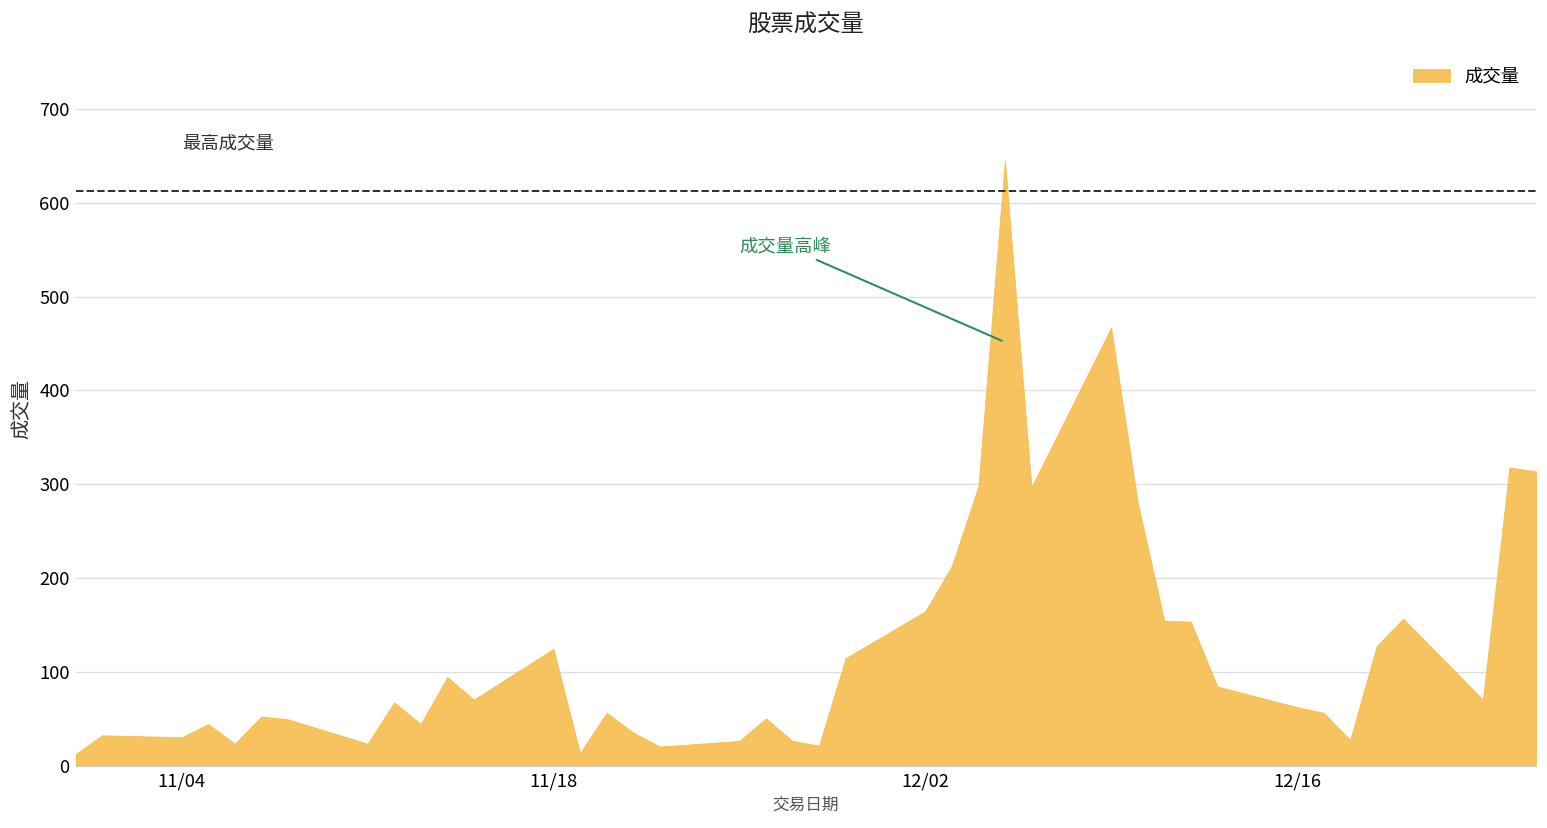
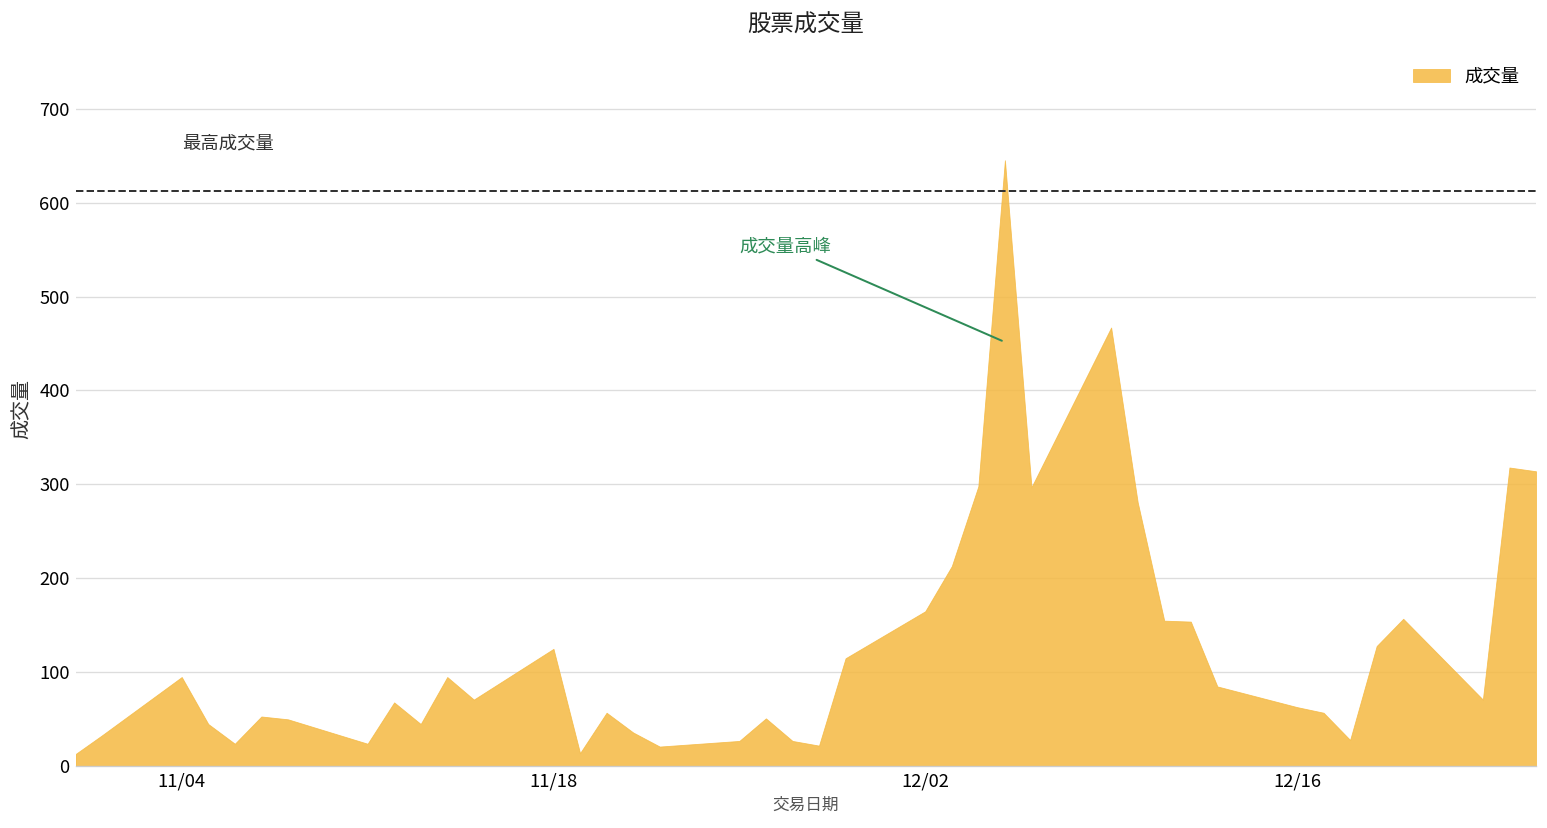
11/04: 30 -> 100
